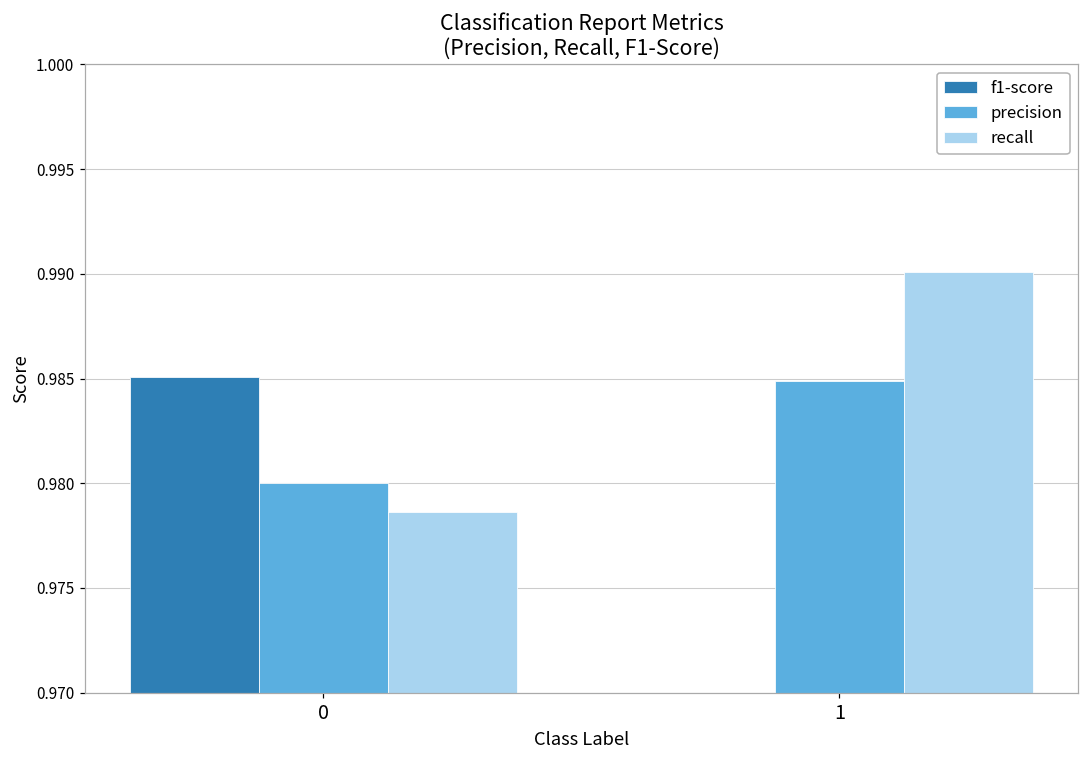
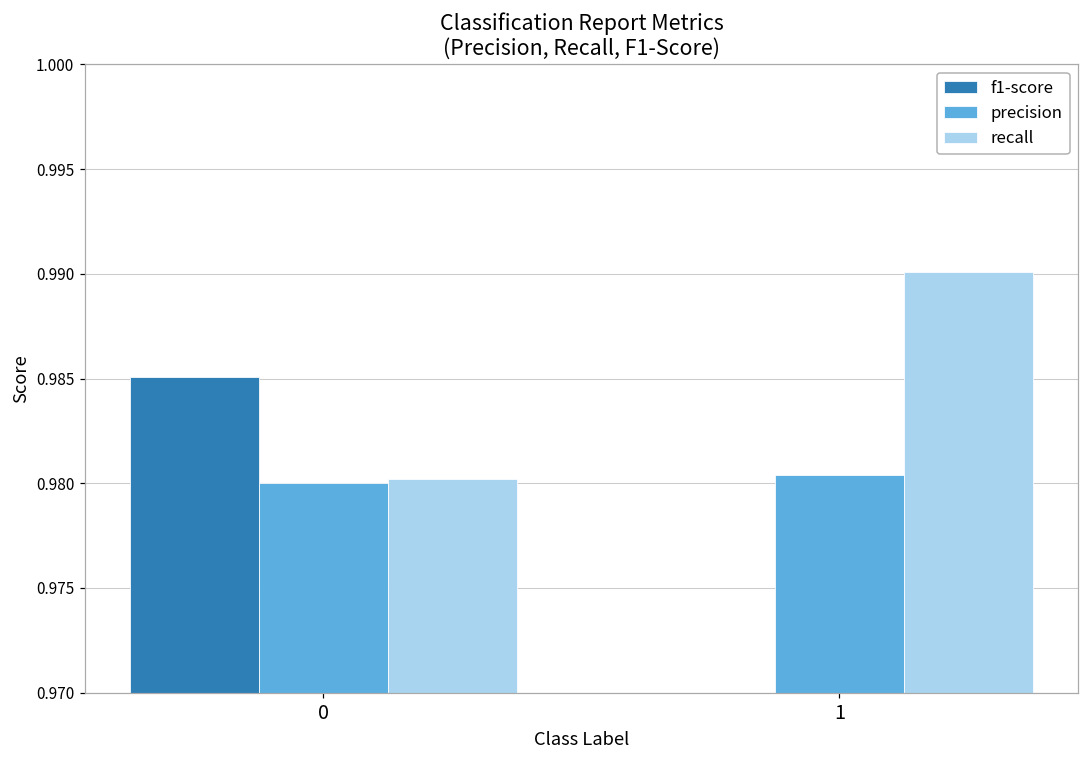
recall, 0: 0.9786 -> 0.9802
precision, 1: 0.9849 -> 0.9804
